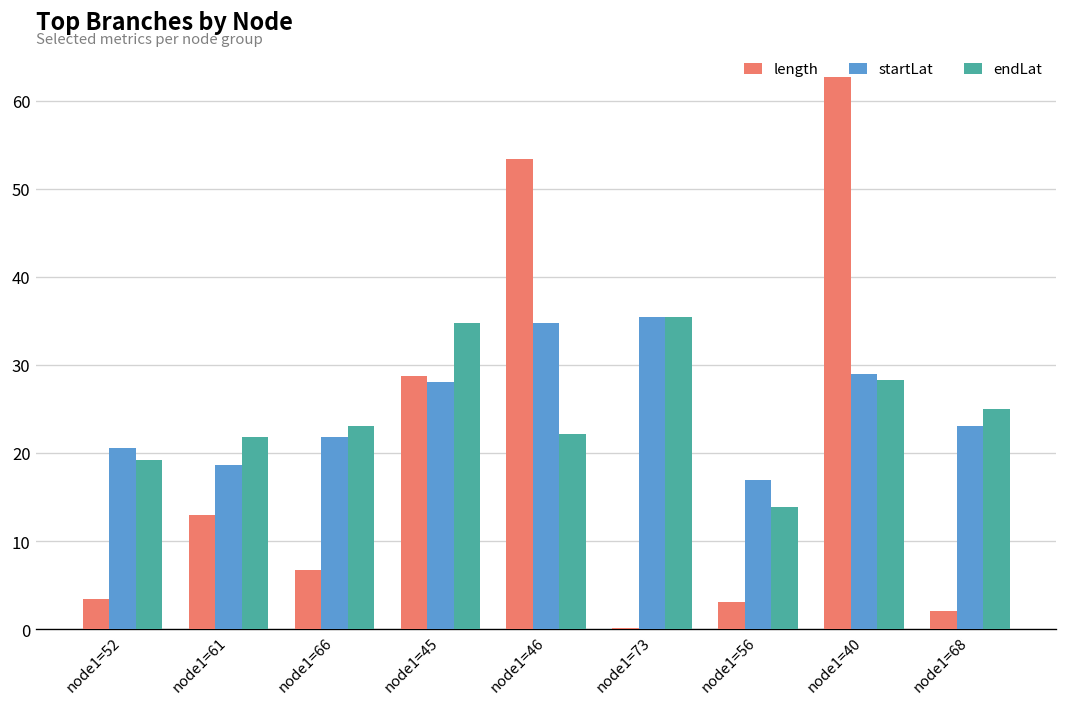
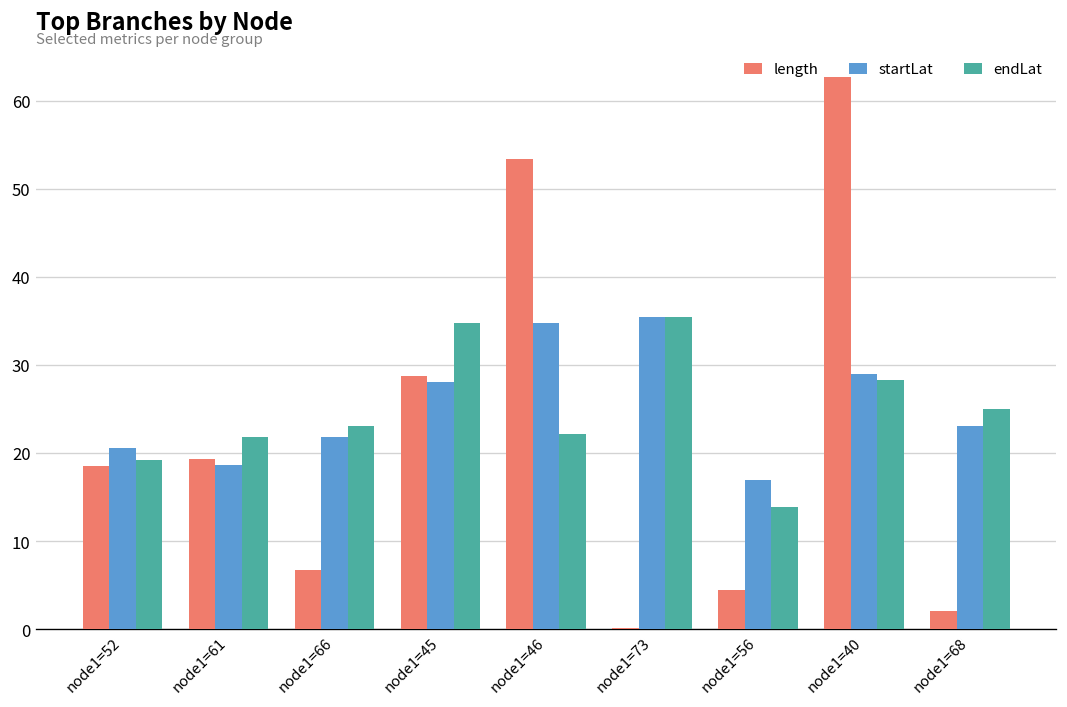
length, node1=52: 3 -> 18
length, node1=61: 13 -> 19
length, node1=56: 3 -> 4
